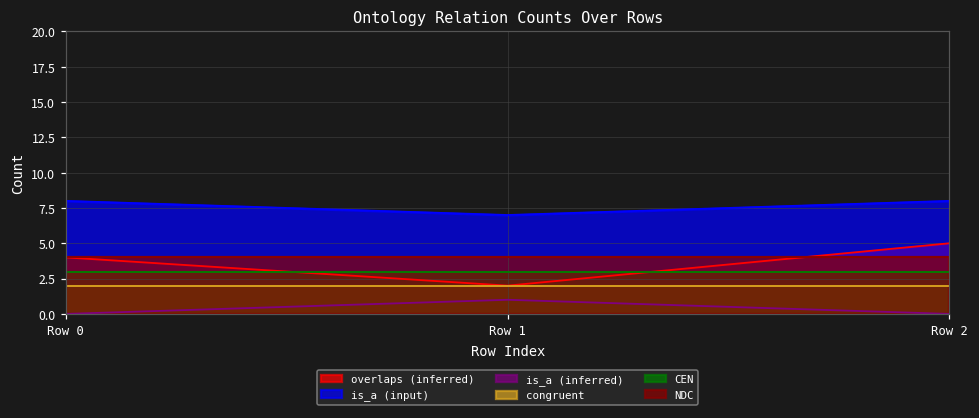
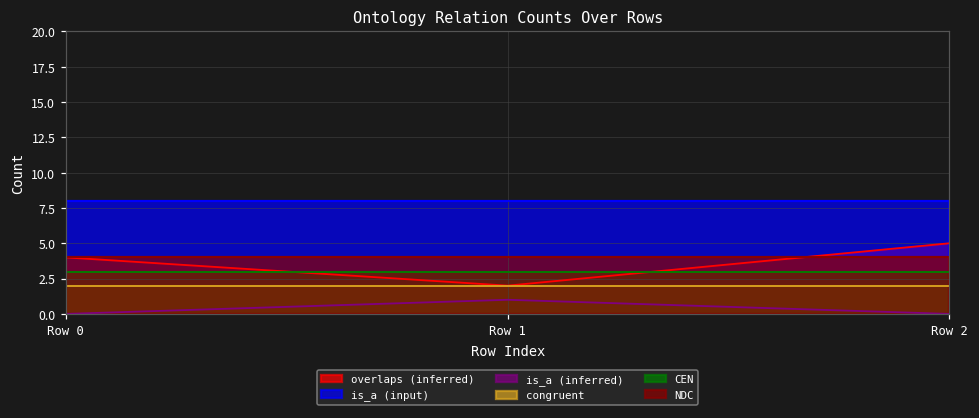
is_a (input), Row 1: 7 -> 8
